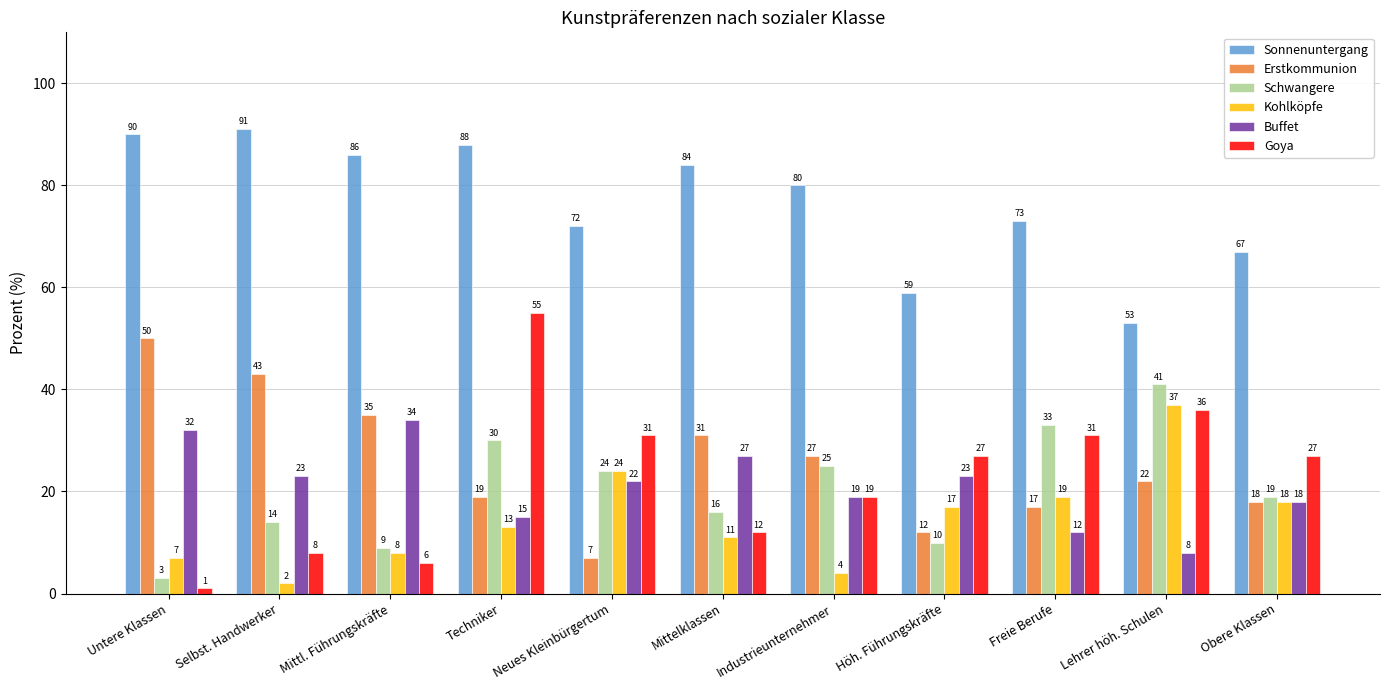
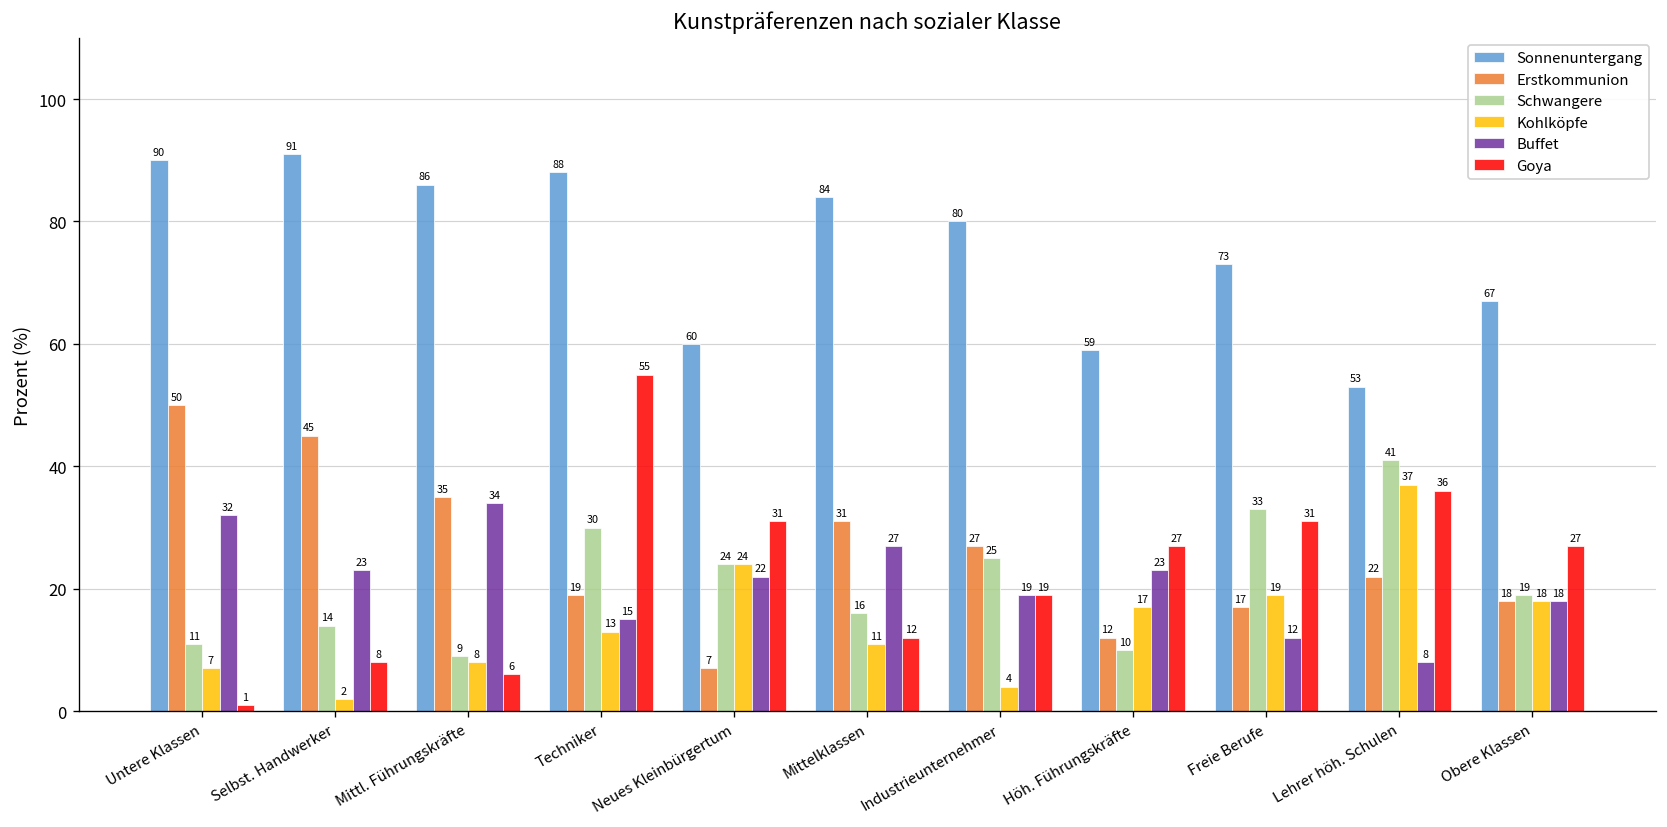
Schwangere, Untere Klassen: 3 -> 11
Erstkommunion, Selbst. Handwerker: 43 -> 45
Sonnenuntergang, Neues Kleinbürgertum: 72 -> 60
